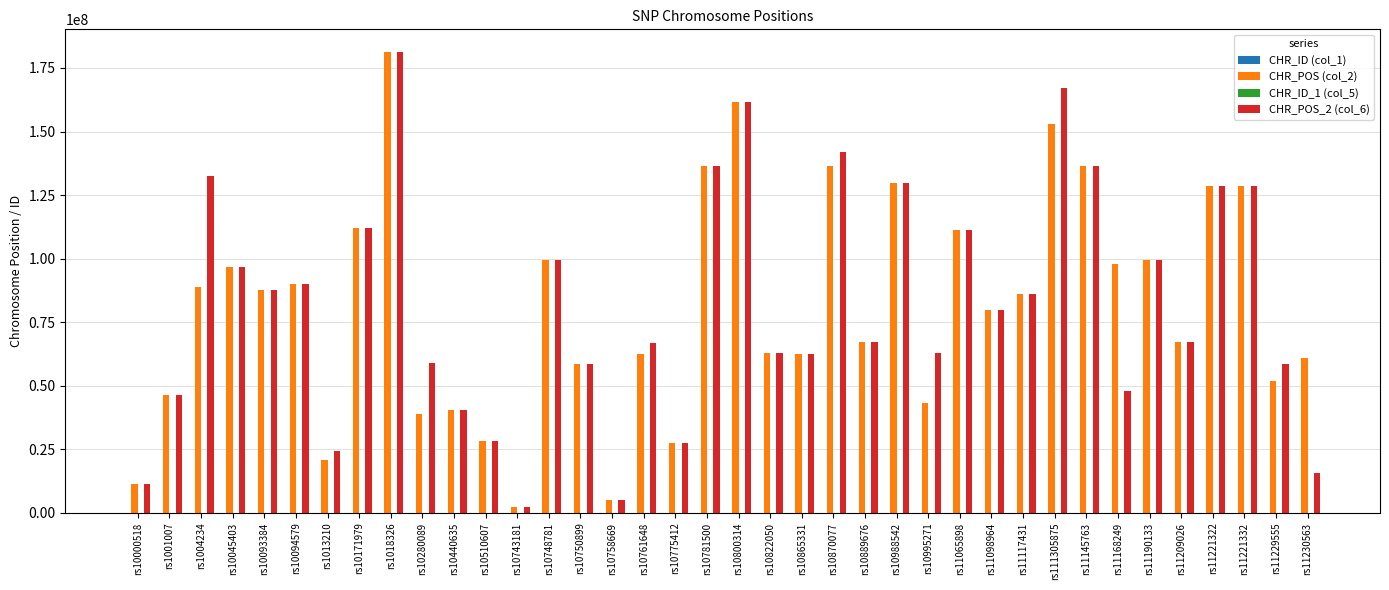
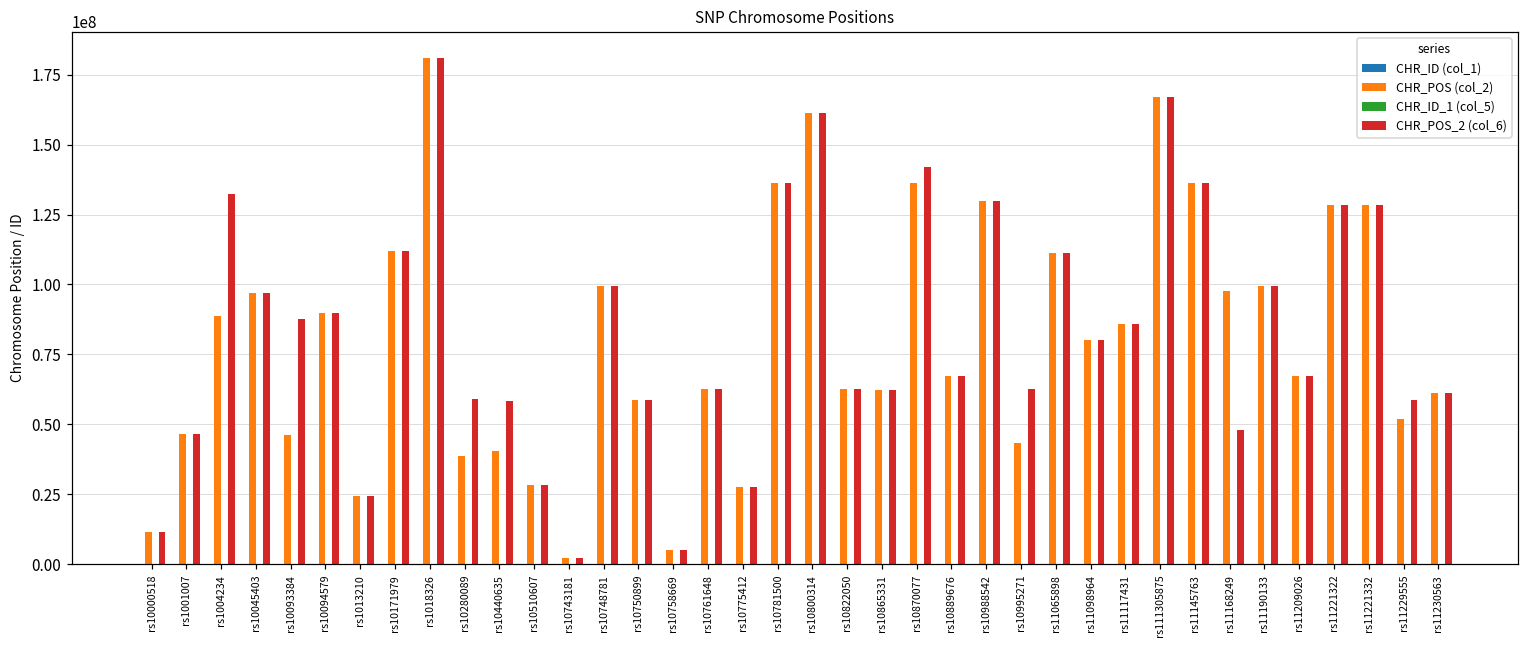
CHR_POS (col_2), rs10093384: 88000000 -> 46000000
CHR_POS (col_2), rs1013210: 21000000 -> 24000000
CHR_POS_2 (col_6), rs10440635: 40000000 -> 58000000
CHR_POS_2 (col_6), rs10761648: 67000000 -> 63000000
CHR_POS (col_2), rs111305875: 153000000 -> 167000000
CHR_POS_2 (col_6), rs11230563: 16000000 -> 61000000
